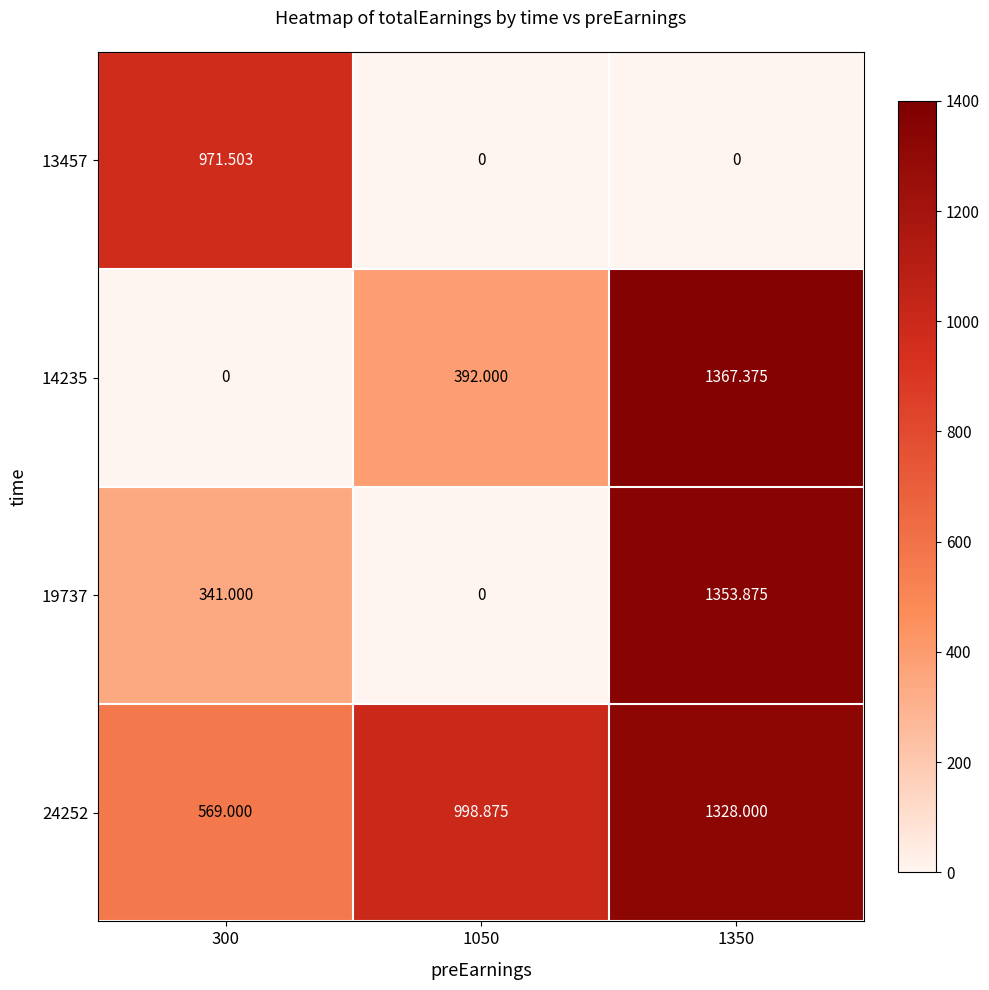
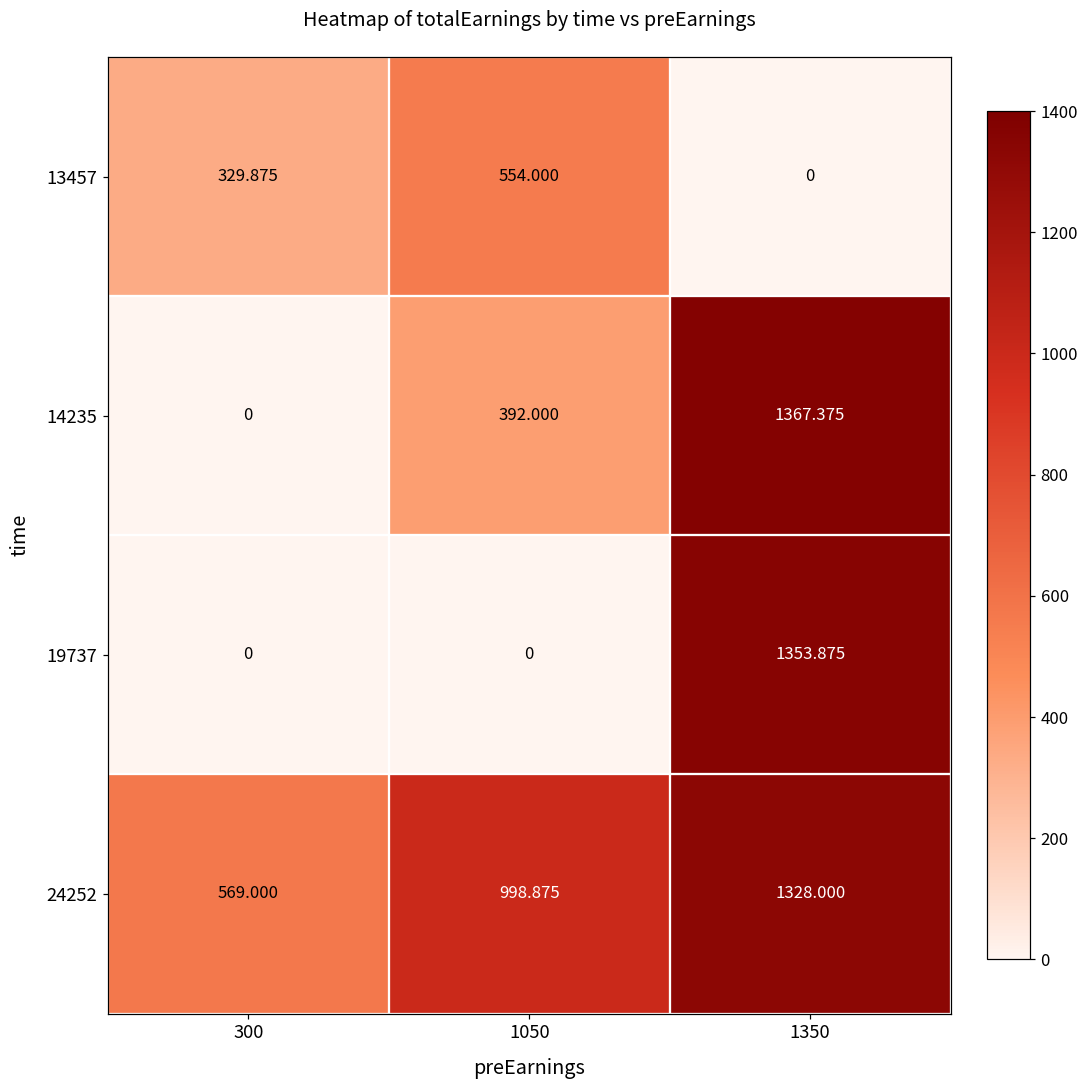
13457, 300: 971.503 -> 329.875
13457, 1050: 0 -> 554.000
19737, 300: 341.000 -> 0
